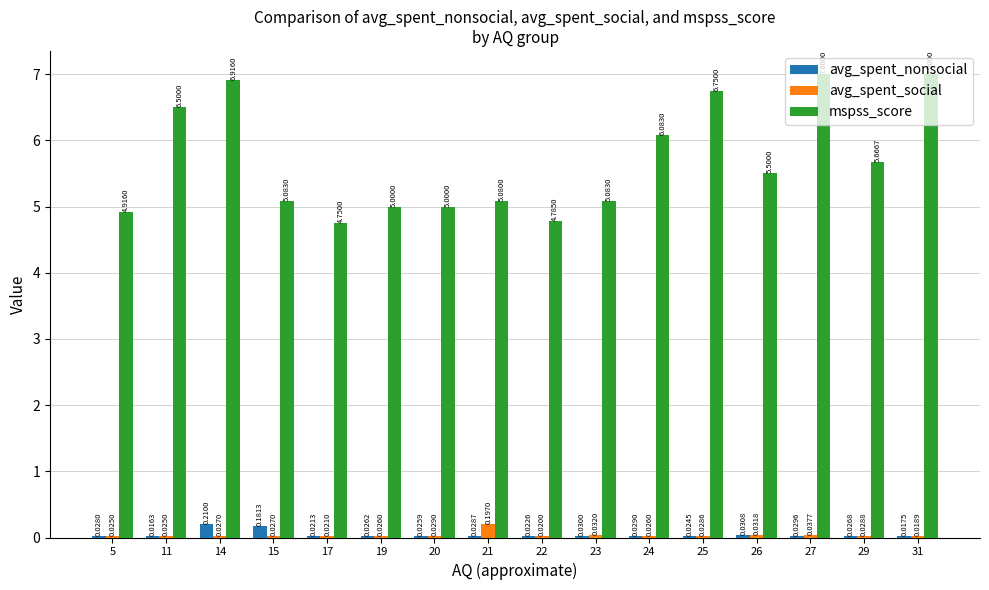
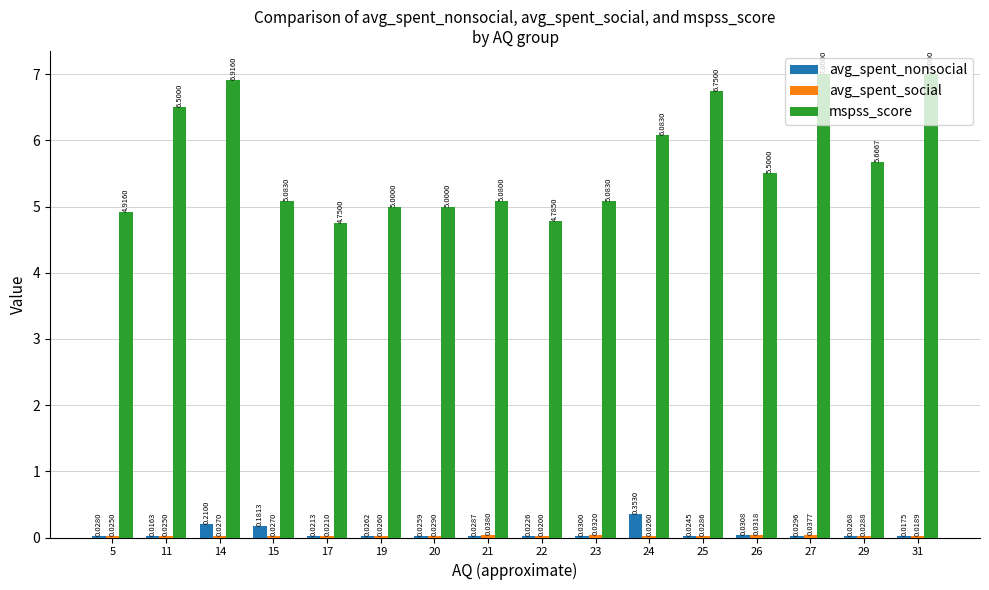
avg_spent_social, 21: 0.1970 -> 0.0380
avg_spent_nonsocial, 24: 0.0290 -> 0.3530
